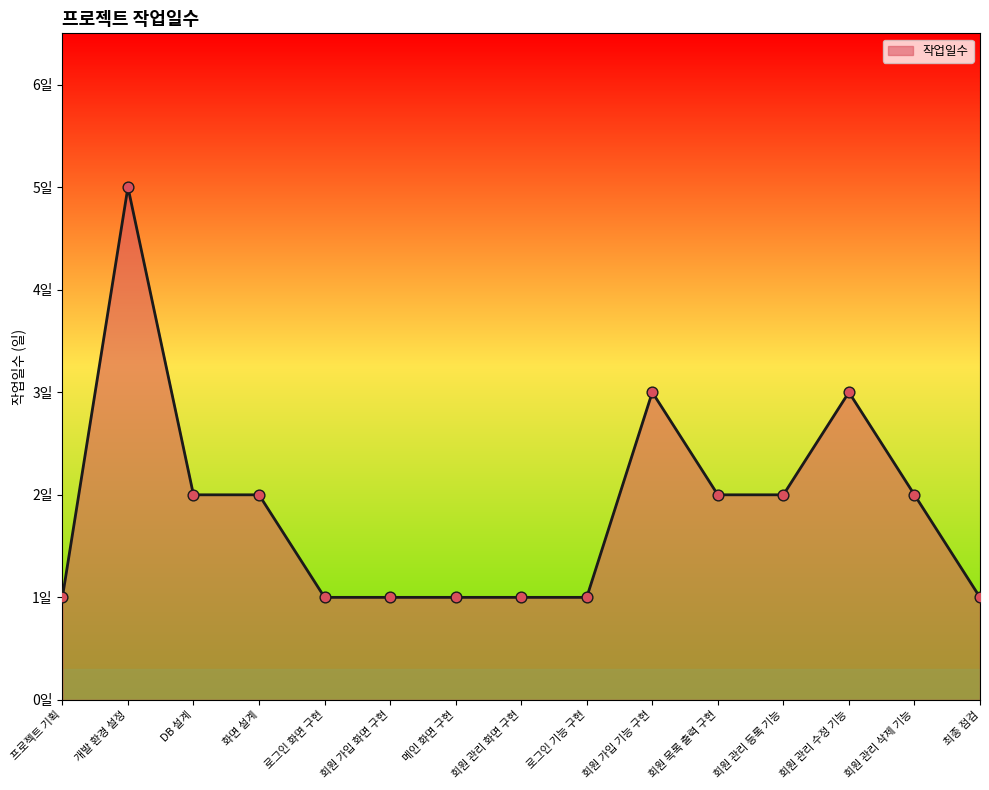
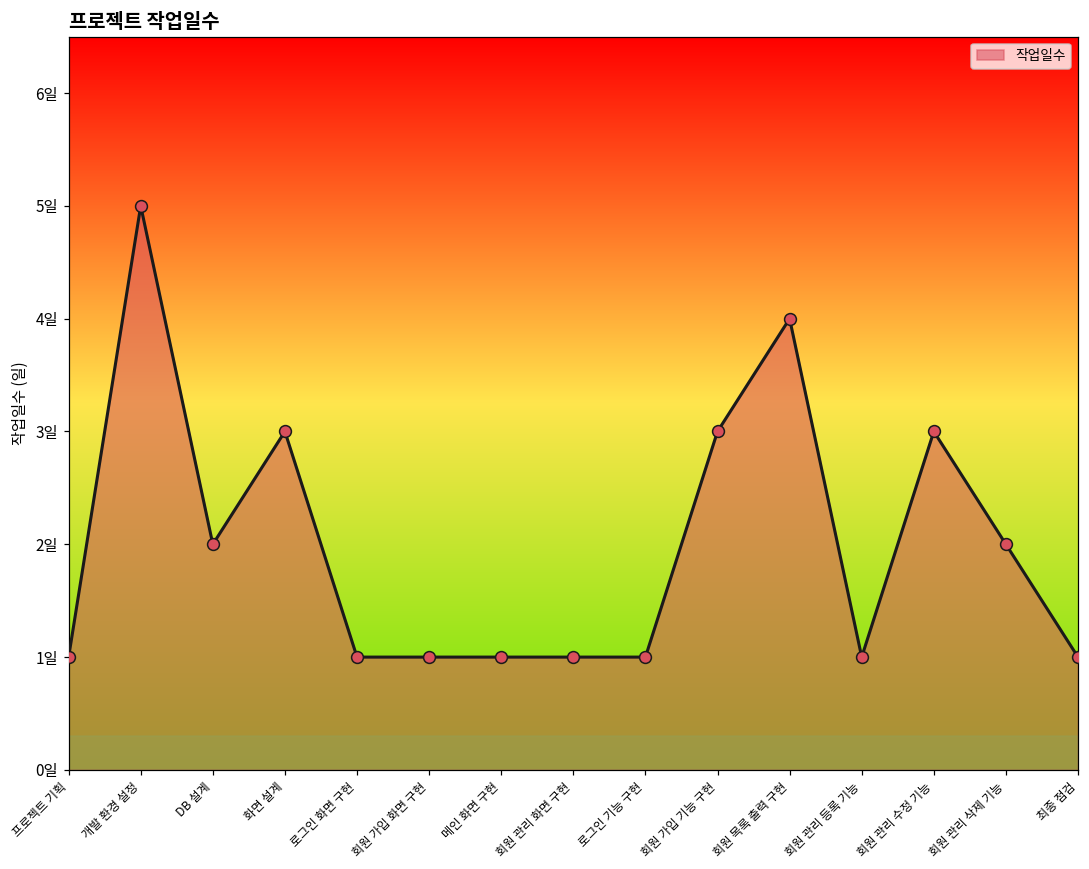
화면 설계: 2일 -> 3일
회원 목록 출력 구현: 2일 -> 4일
회원 관리 등록 기능: 2일 -> 1일
